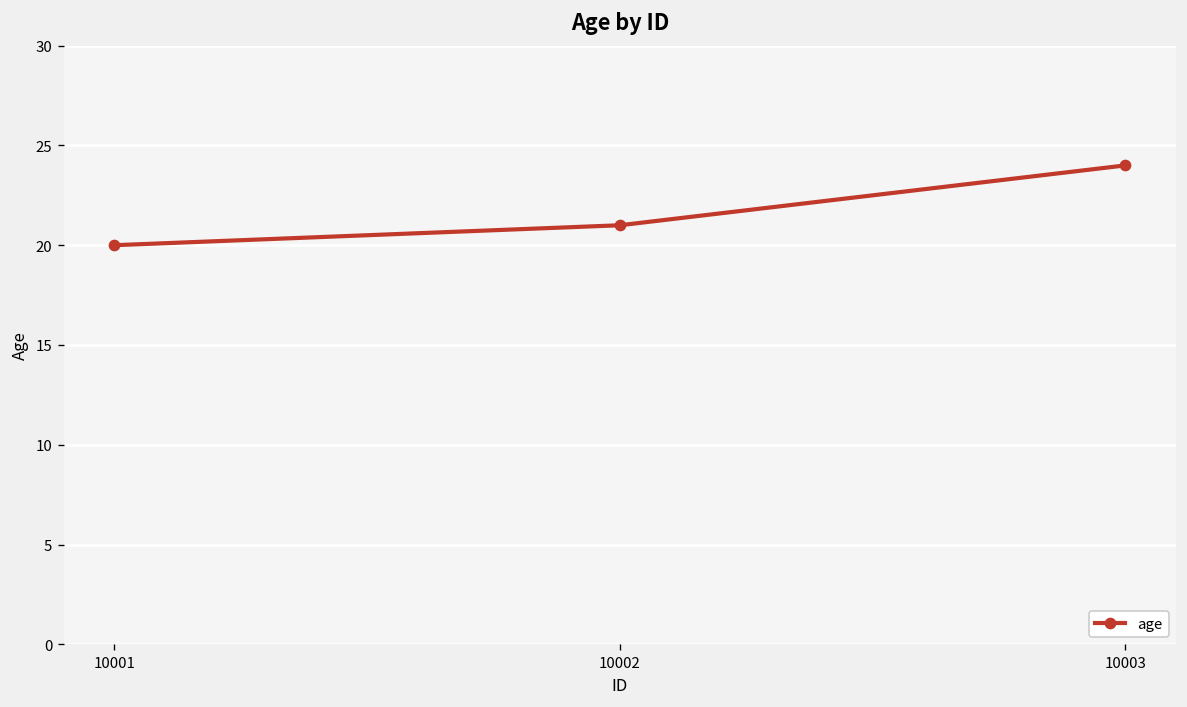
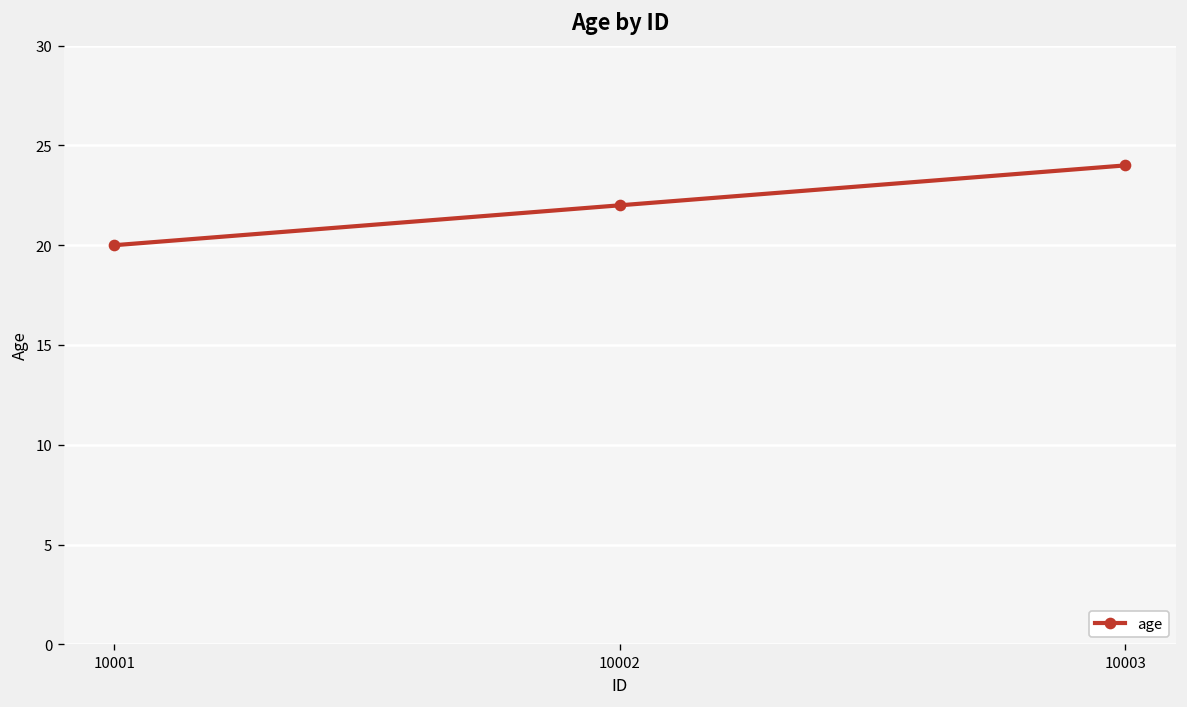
10002: 21 -> 22
